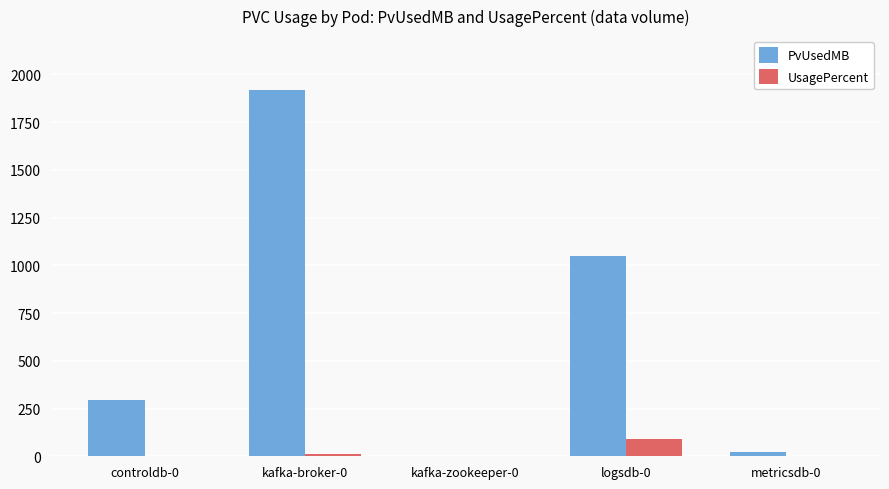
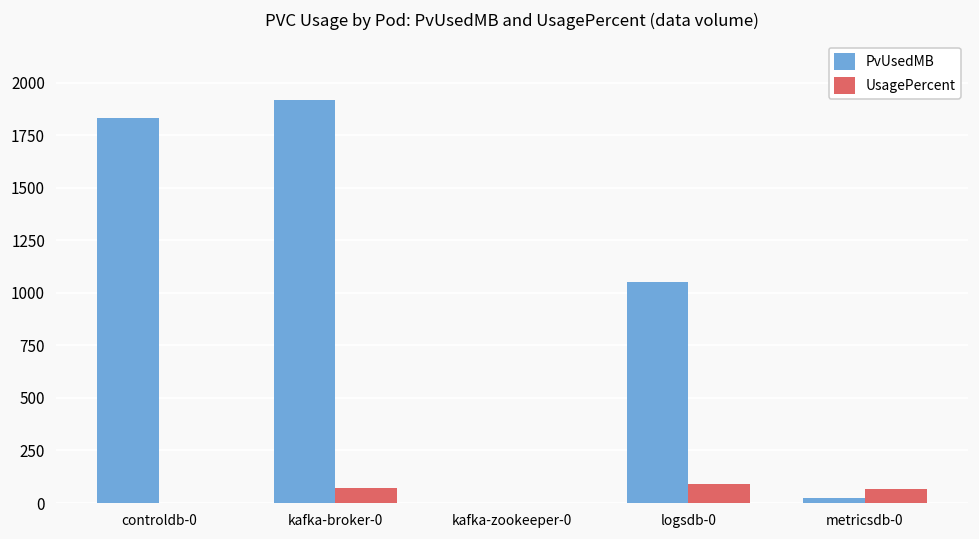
PvUsedMB, controldb-0: 290 -> 1830
UsagePercent, kafka-broker-0: 10 -> 70
UsagePercent, metricsdb-0: 0 -> 60
